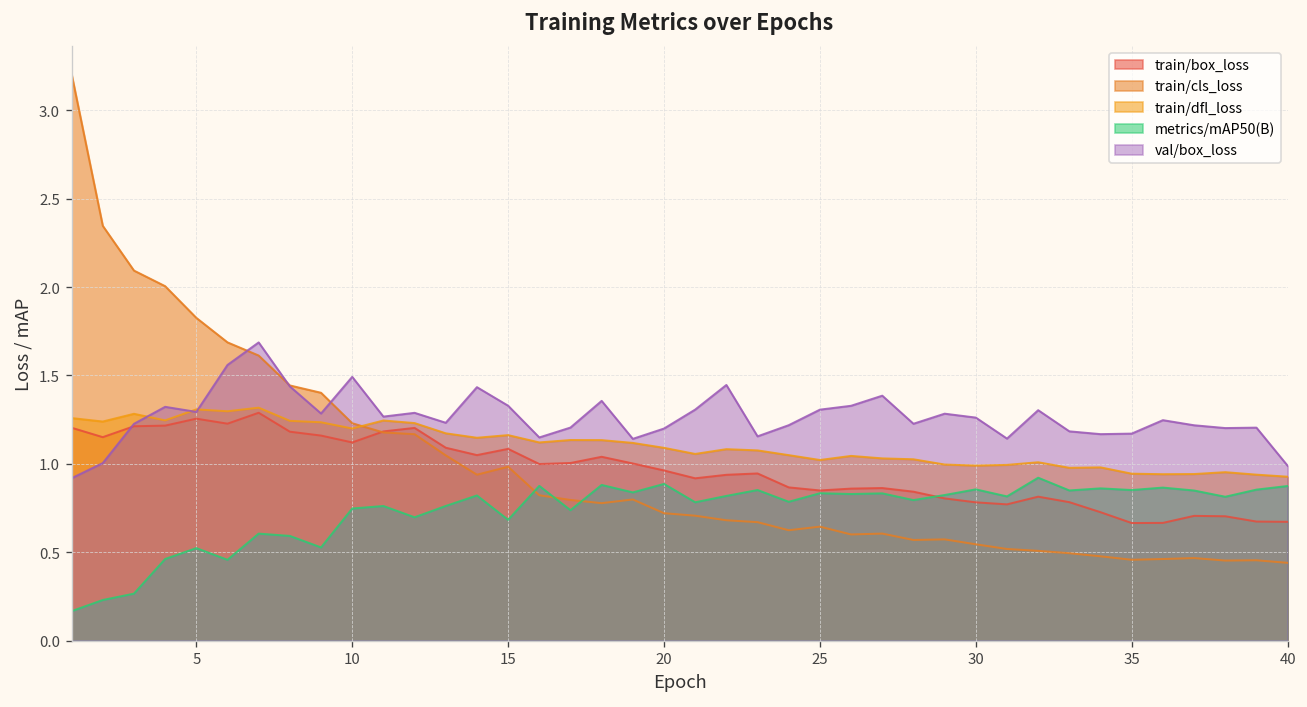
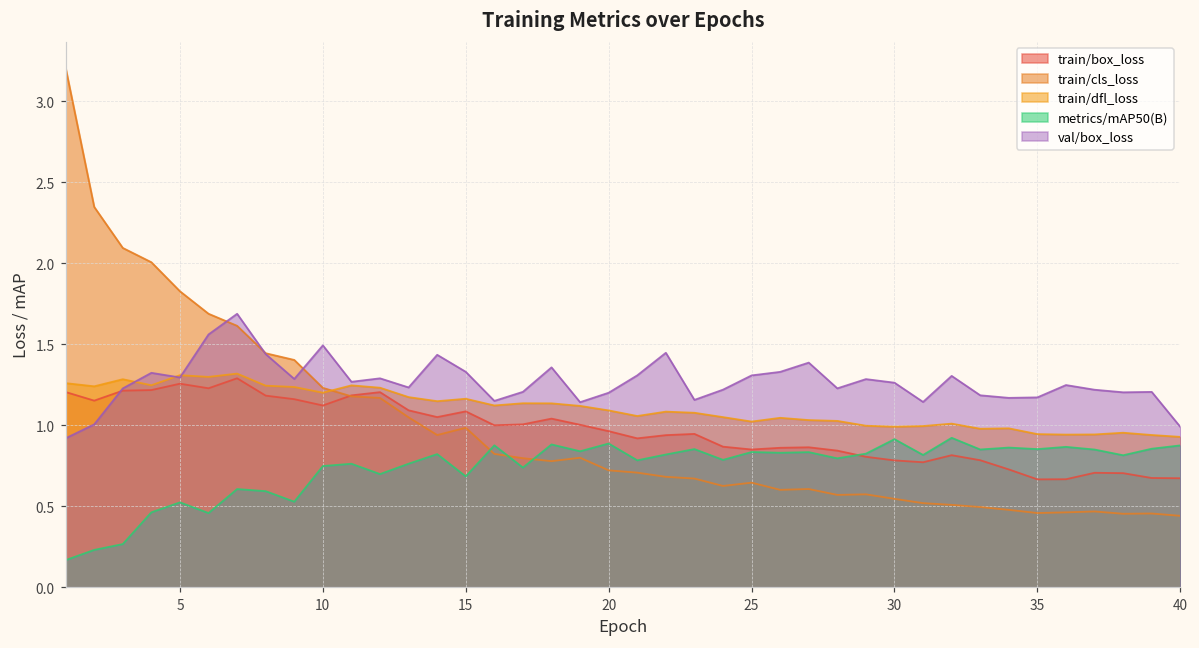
metrics/mAP50(B), 30: 0.86 -> 0.91
